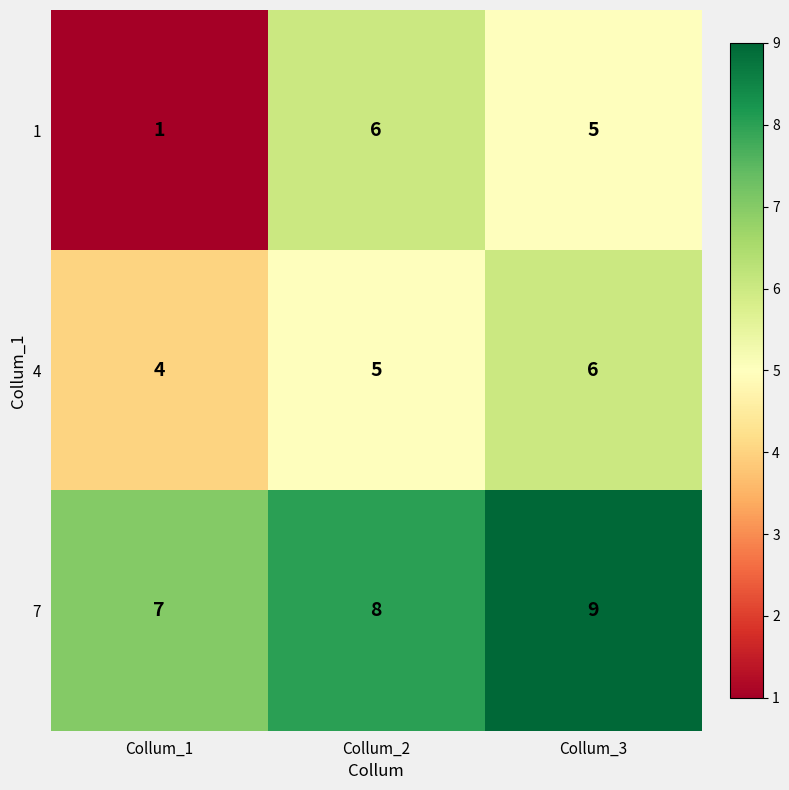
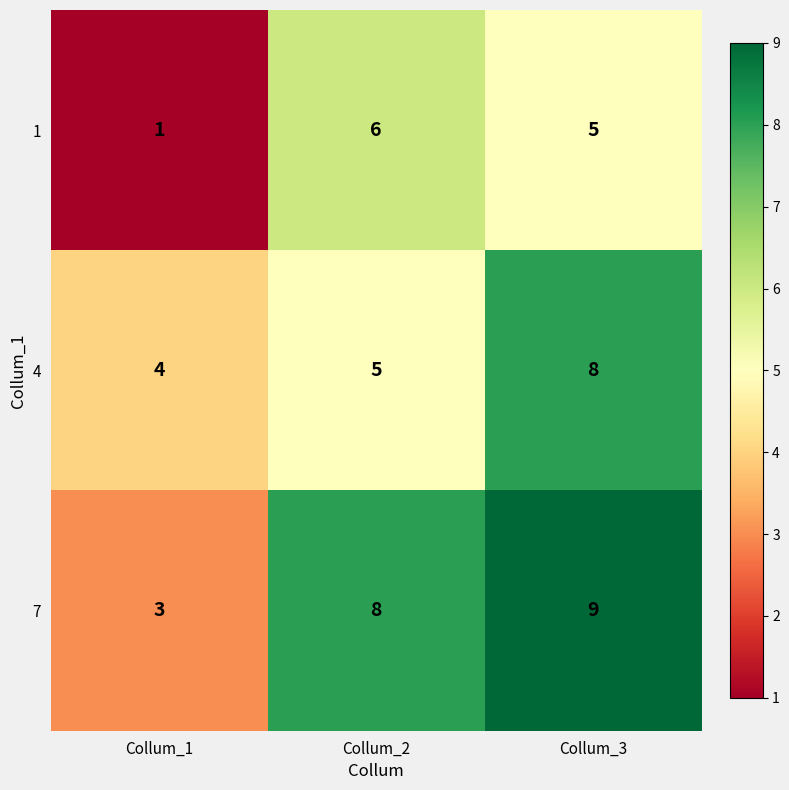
4, Collum_3: 6 -> 8
7, Collum_1: 7 -> 3
